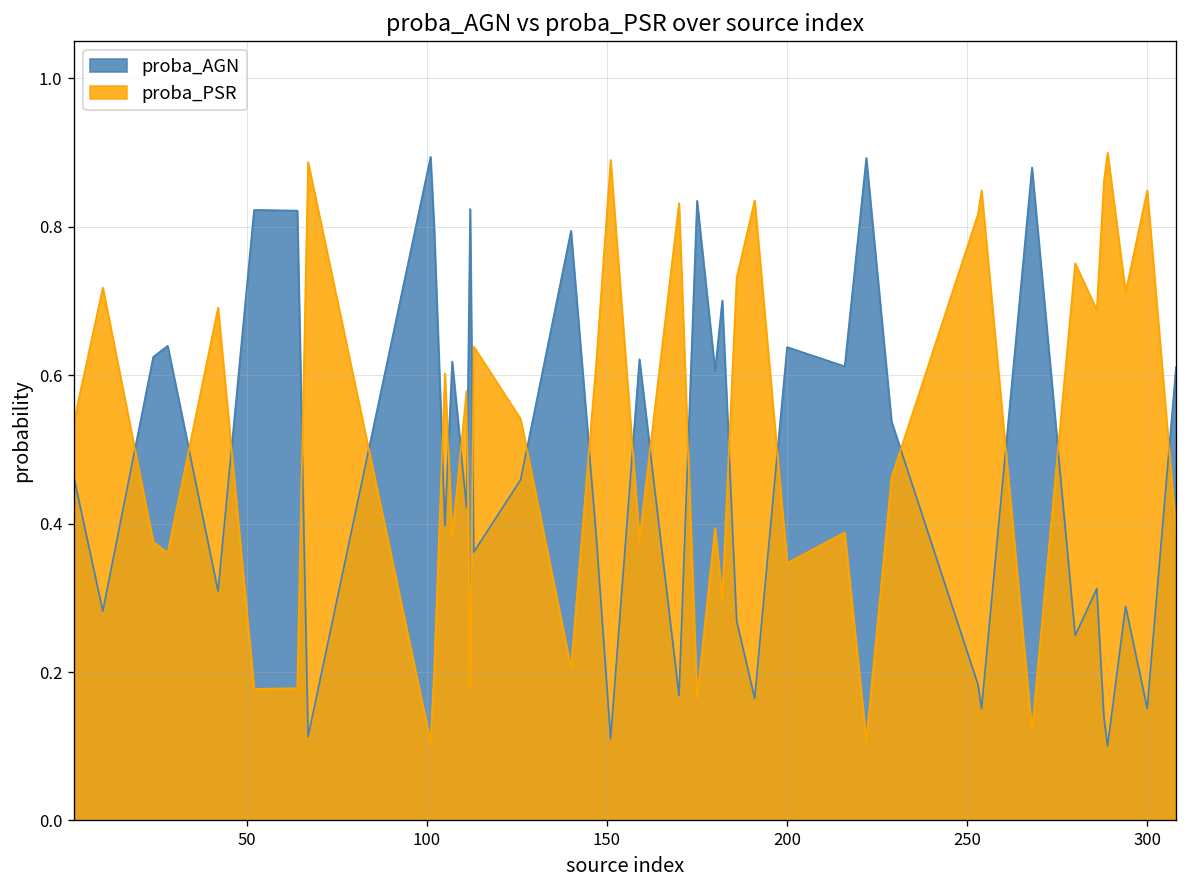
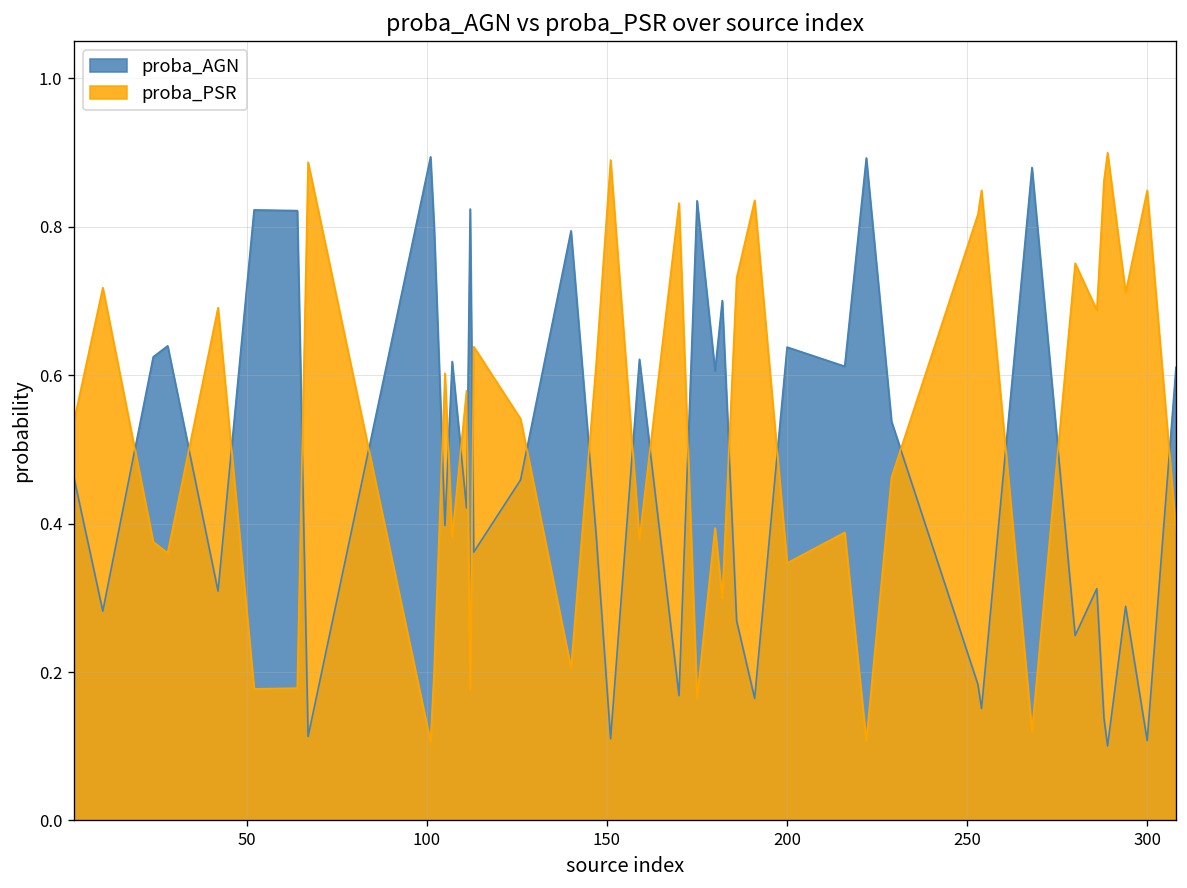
proba_AGN, 300: 0.15 -> 0.11
